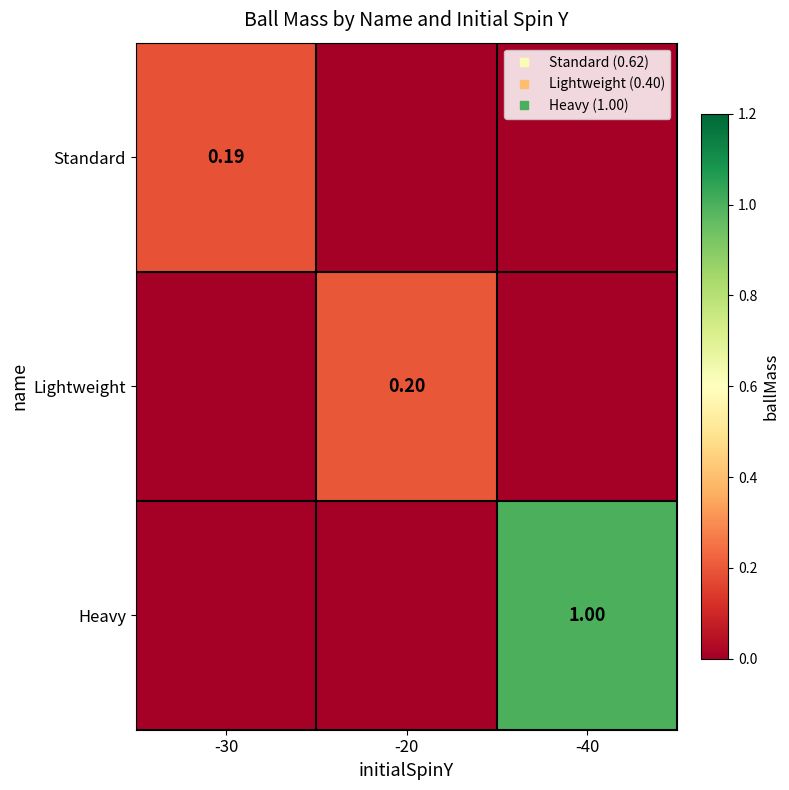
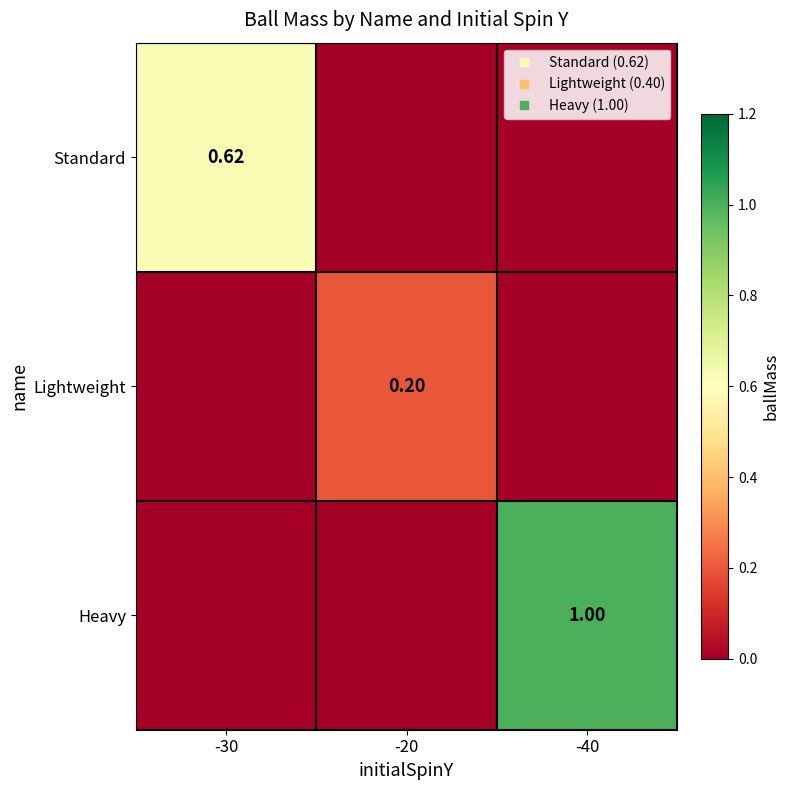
Standard, -30: 0.19 -> 0.62
